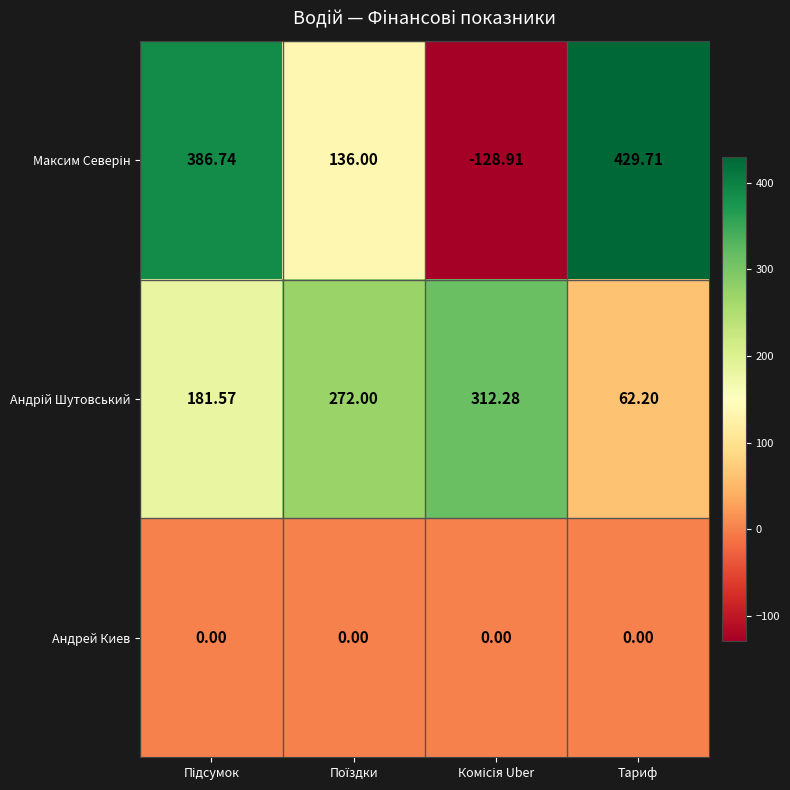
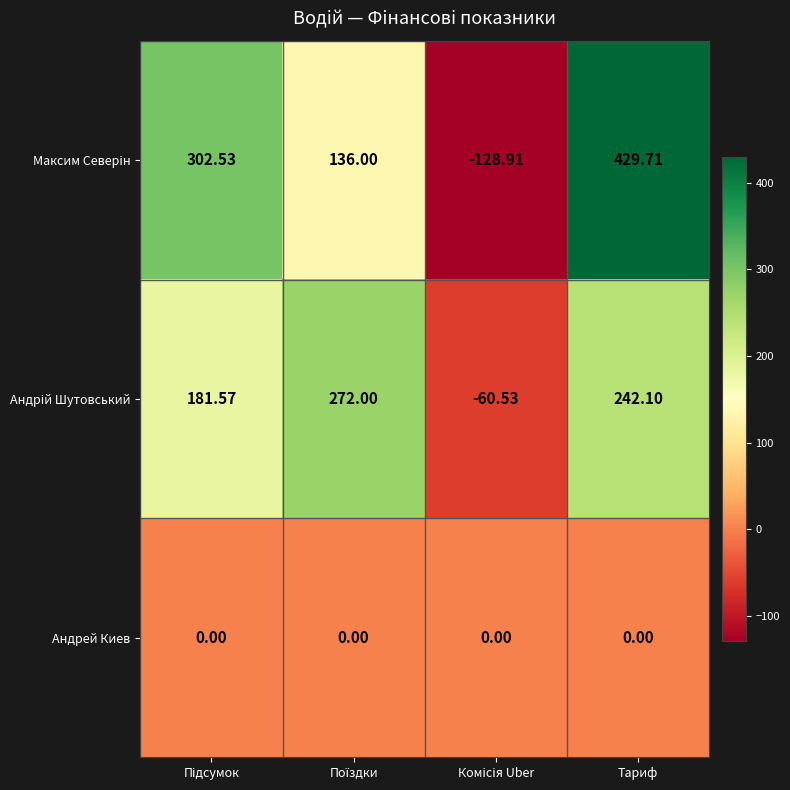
Максим Северін, Підсумок: 386.74 -> 302.53
Андрій Шутовський, Комісія Uber: 312.28 -> -60.53
Андрій Шутовський, Тариф: 62.20 -> 242.10
